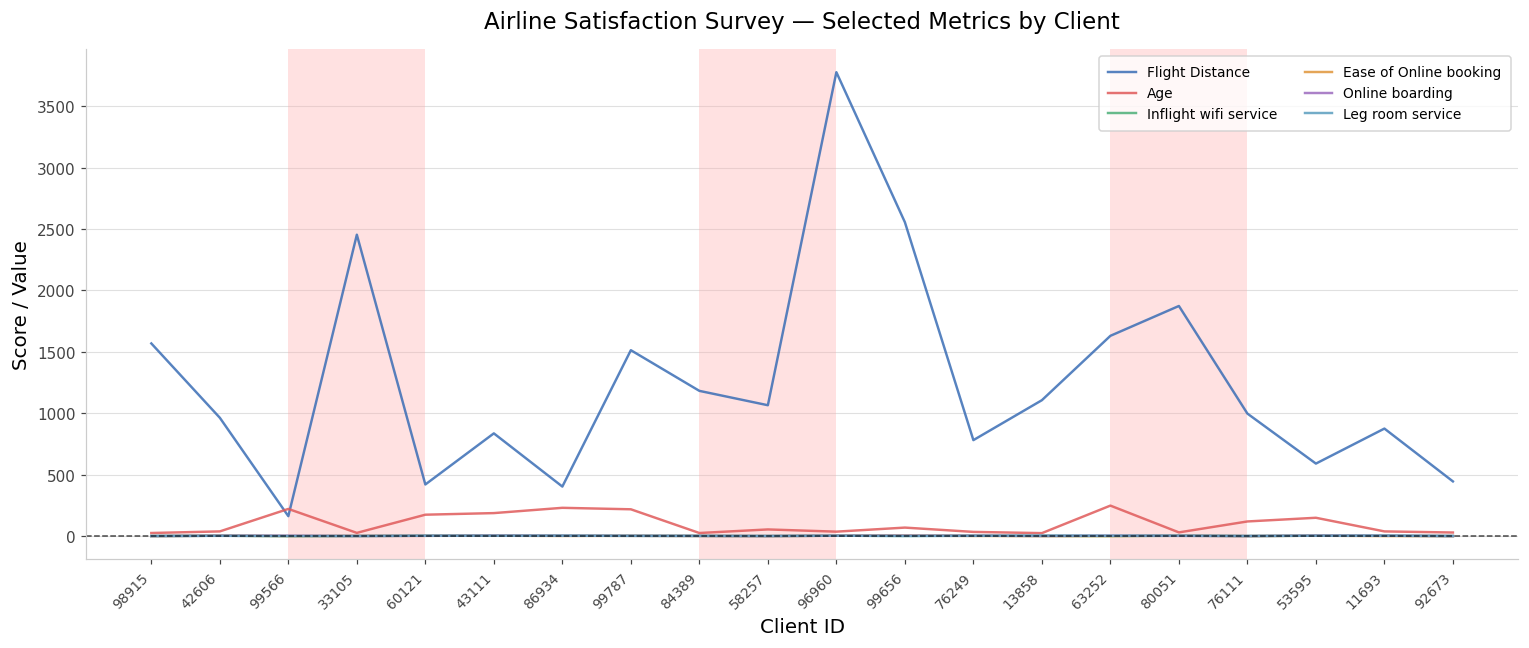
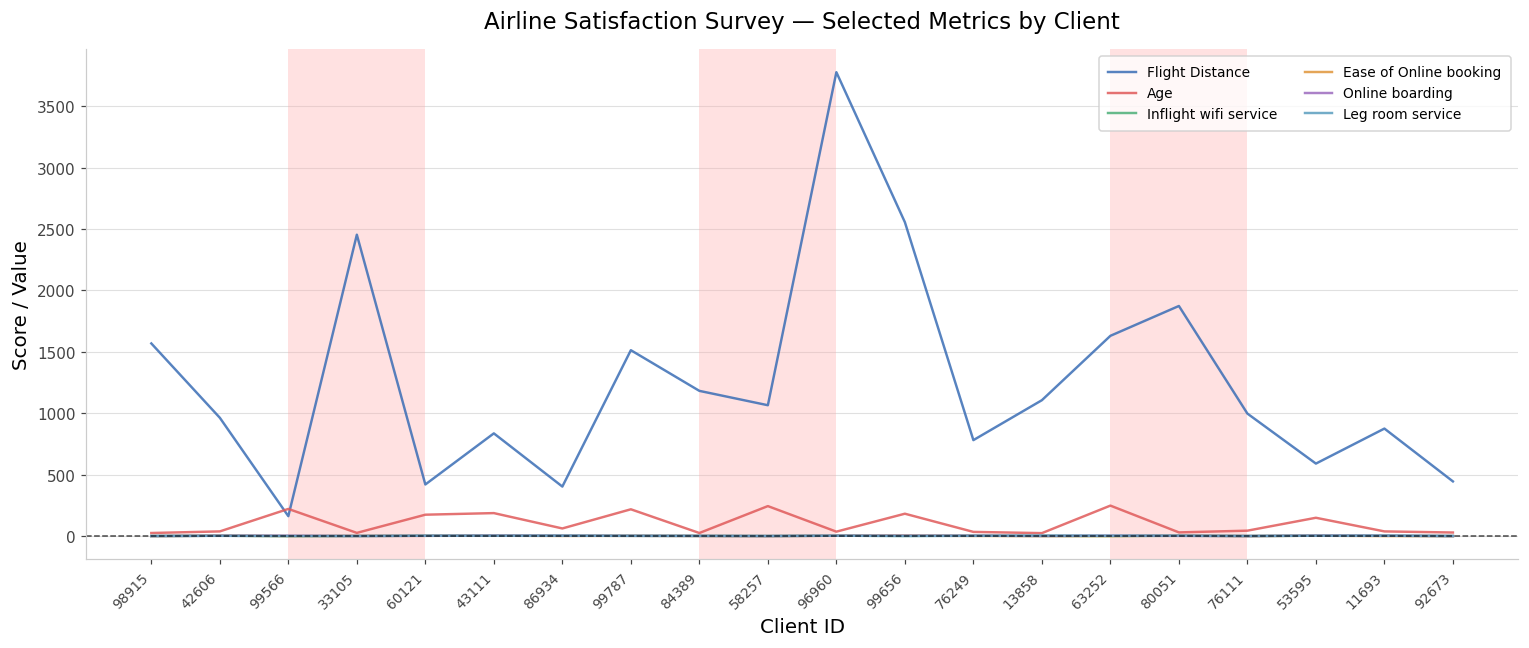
Age, 86934: 230 -> 60
Age, 58257: 60 -> 250
Age, 99656: 70 -> 180
Age, 76111: 120 -> 50
